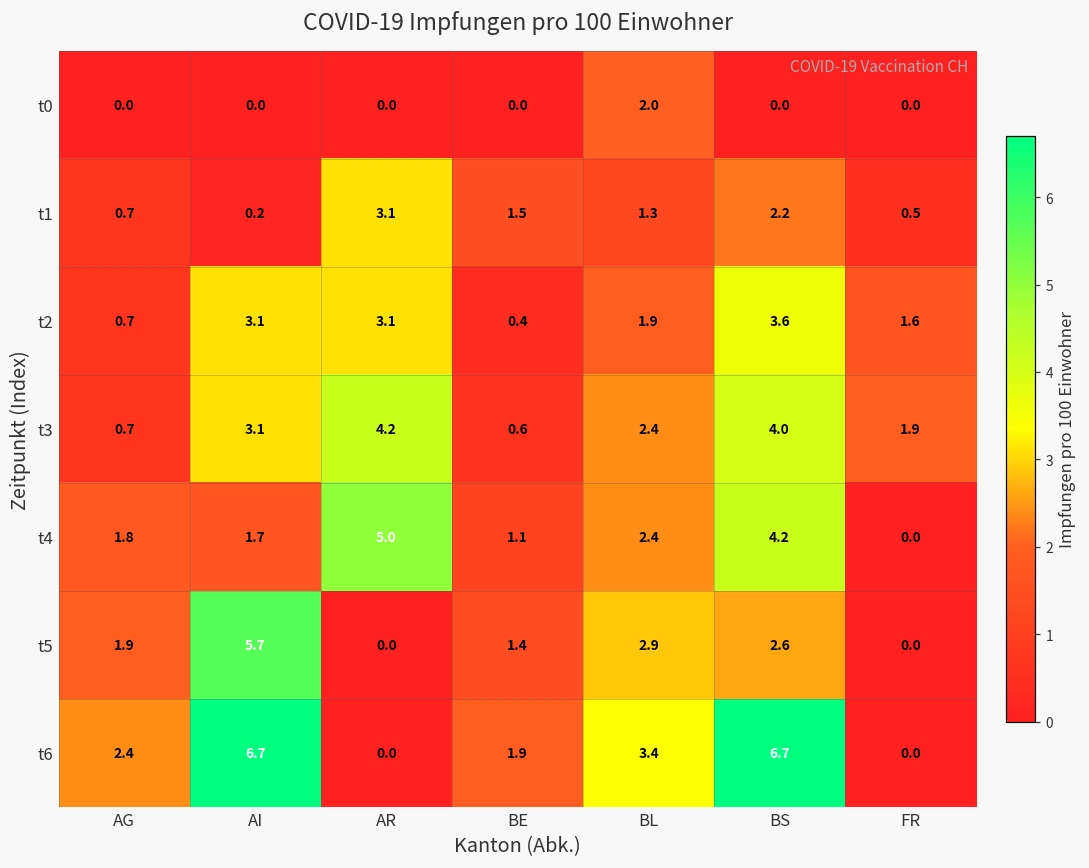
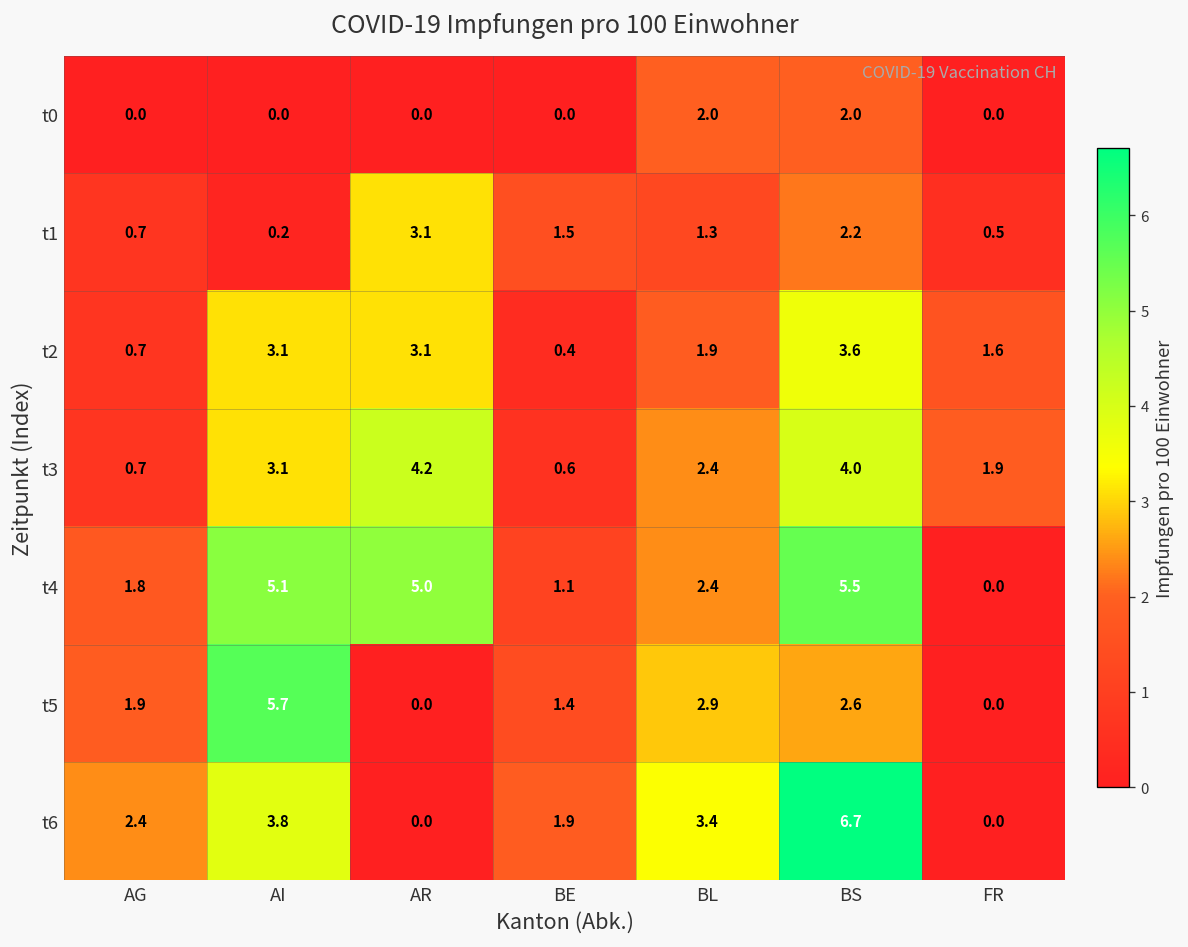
t0, BS: 0.0 -> 2.0
t4, AI: 1.7 -> 5.1
t4, BS: 4.2 -> 5.5
t6, AI: 6.7 -> 3.8
